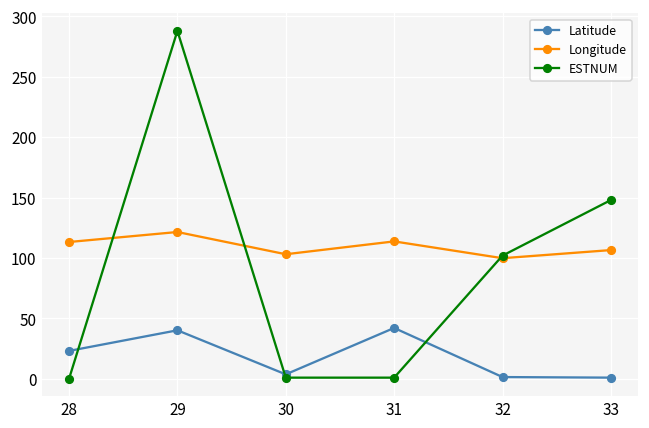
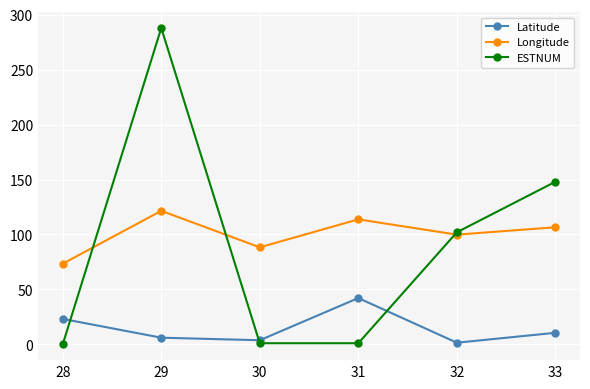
Longitude, 28: 113 -> 73
Latitude, 29: 40 -> 6
Longitude, 30: 103 -> 88
Latitude, 33: 1 -> 10
